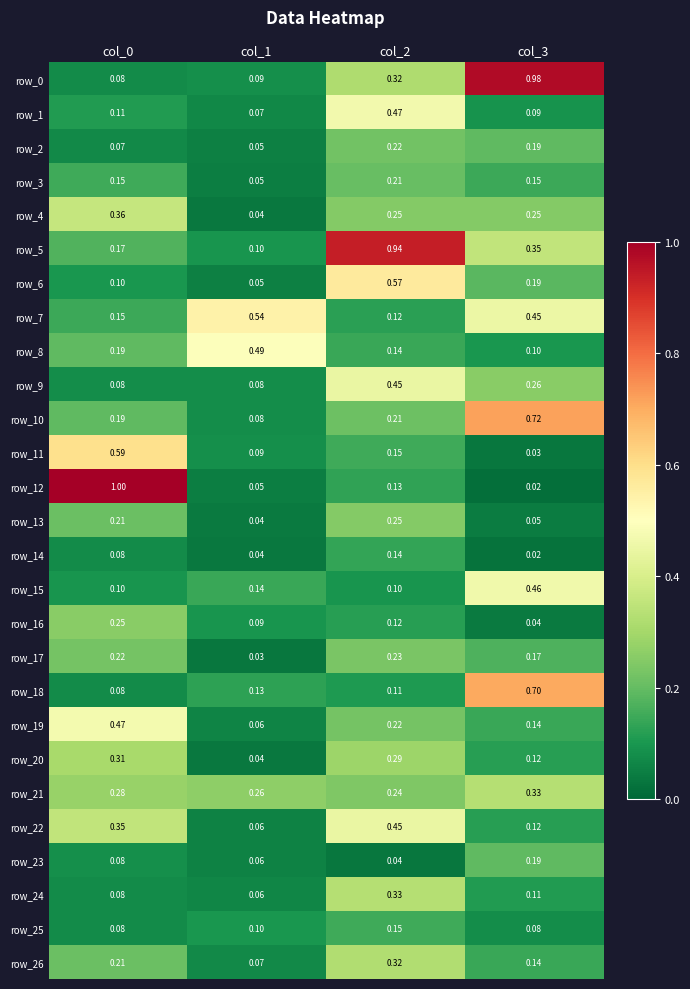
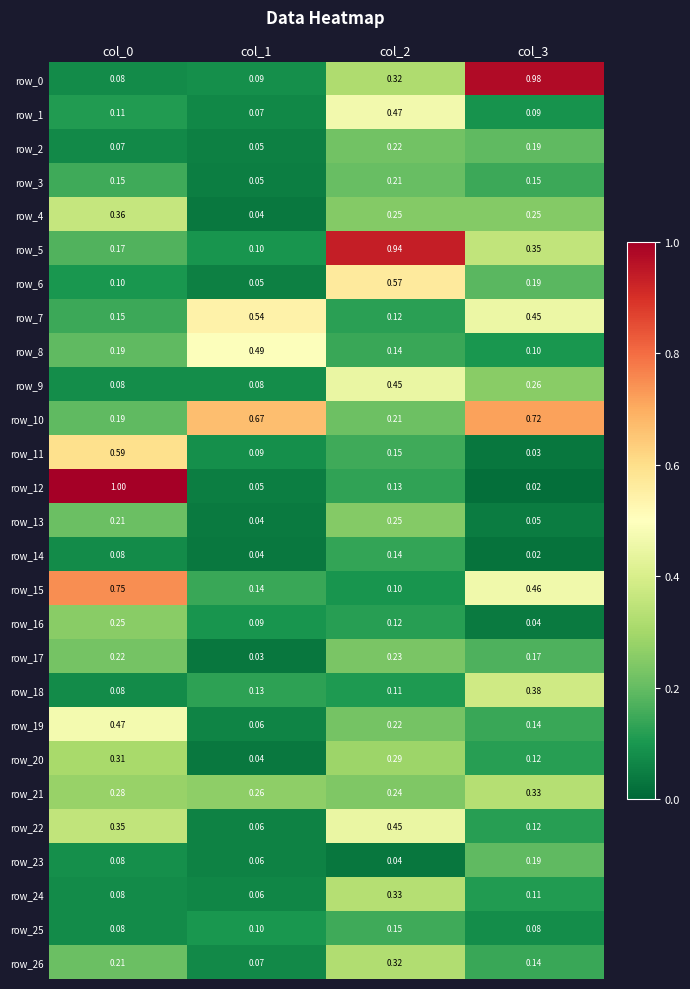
row_10, col_1: 0.08 -> 0.67
row_15, col_0: 0.10 -> 0.75
row_18, col_3: 0.70 -> 0.38
